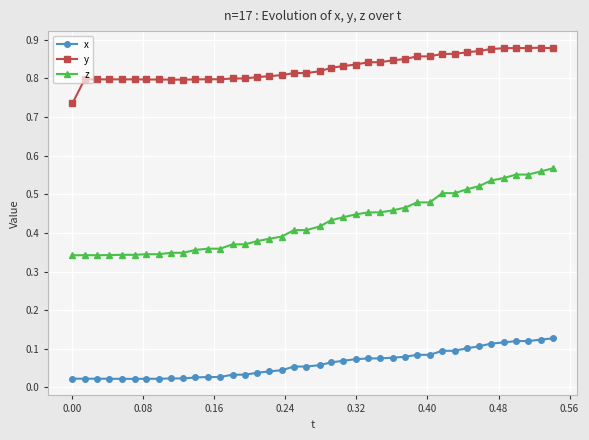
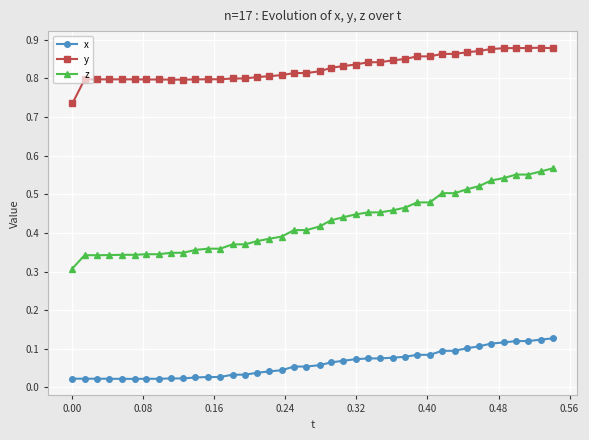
z, 0.00: 0.34 -> 0.31
